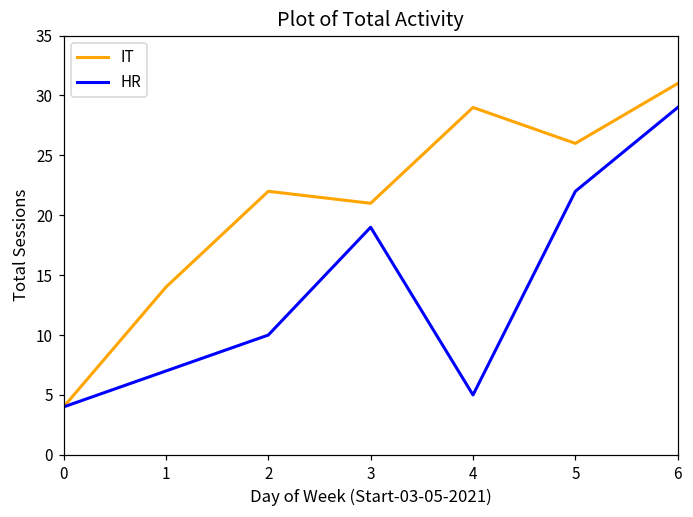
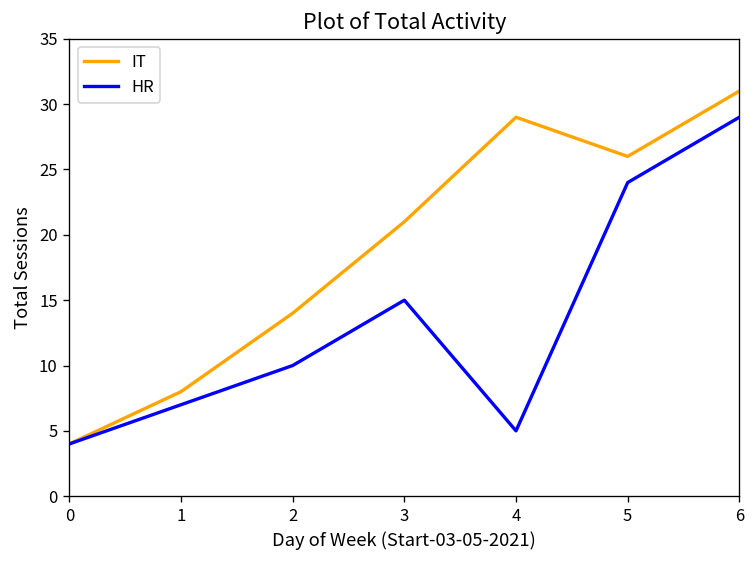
IT, 1: 14 -> 8
IT, 2: 22 -> 14
HR, 3: 19 -> 15
HR, 5: 22 -> 24
